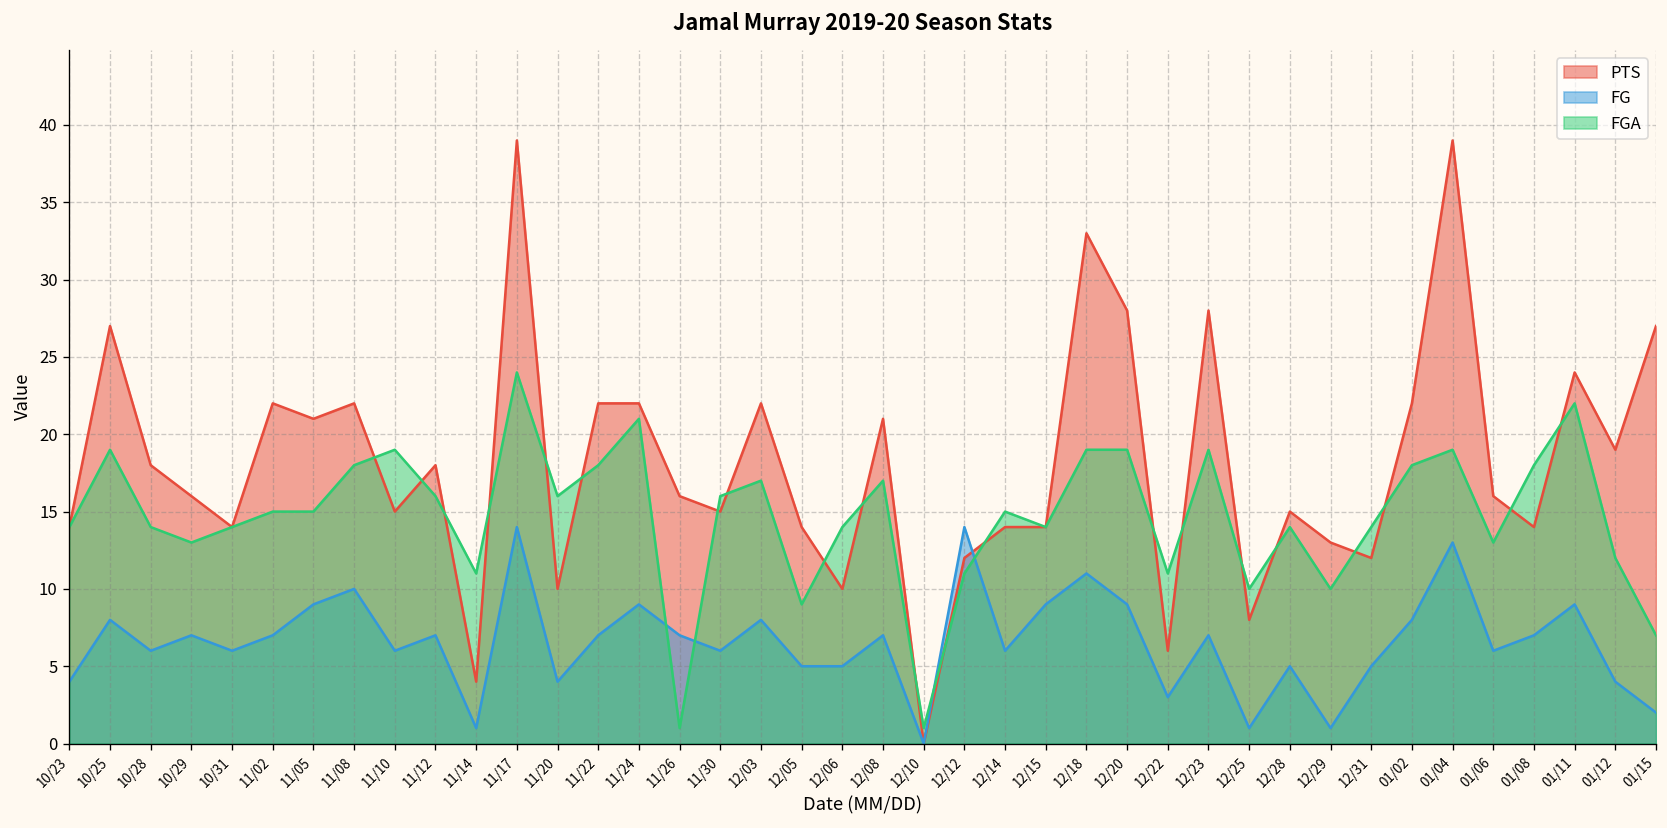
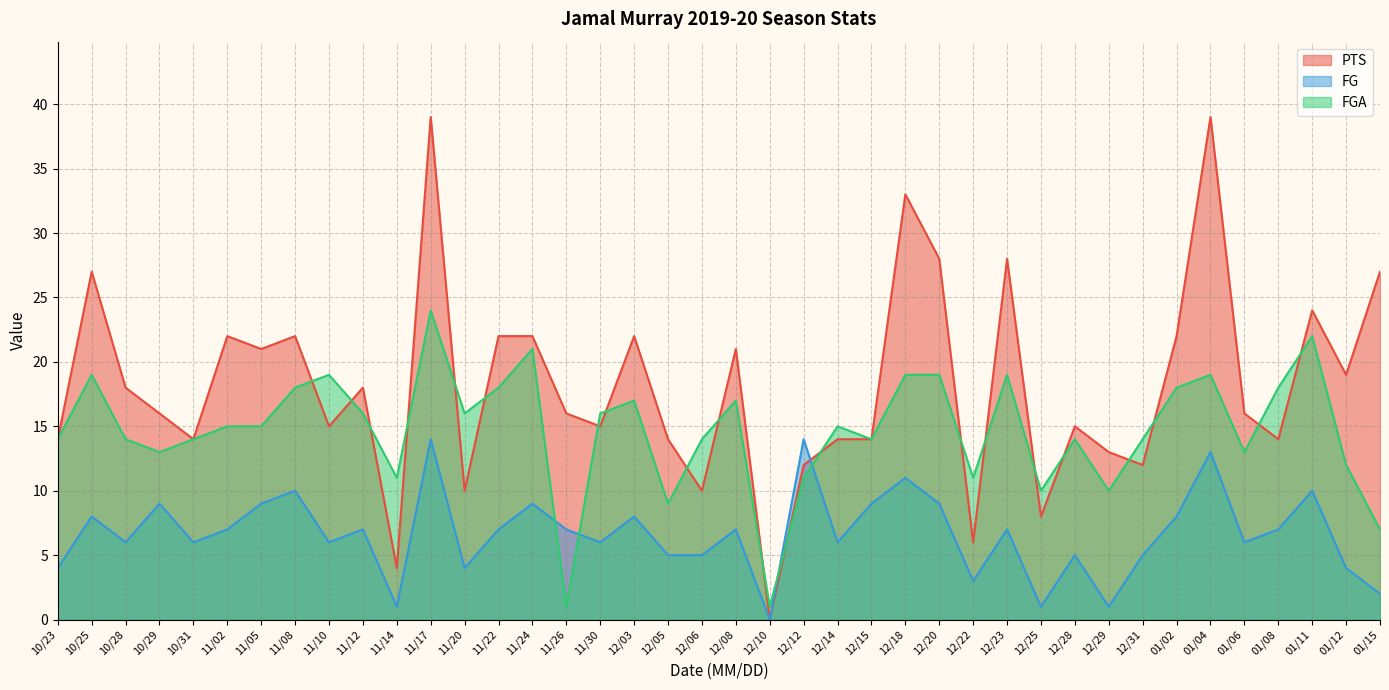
FG, 10/29: 7 -> 9
FG, 01/11: 9 -> 10
